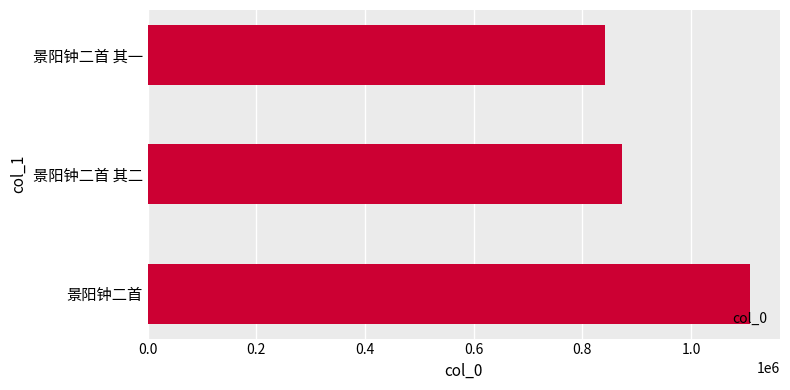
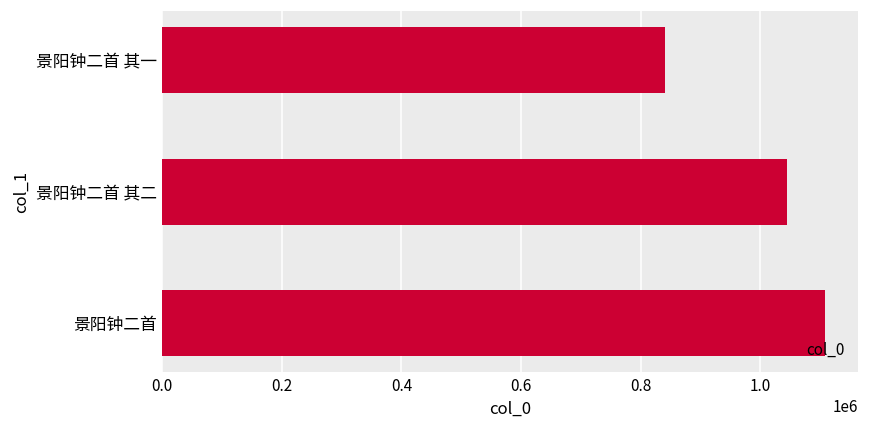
景阳钟二首 其二: 870000 -> 1050000
